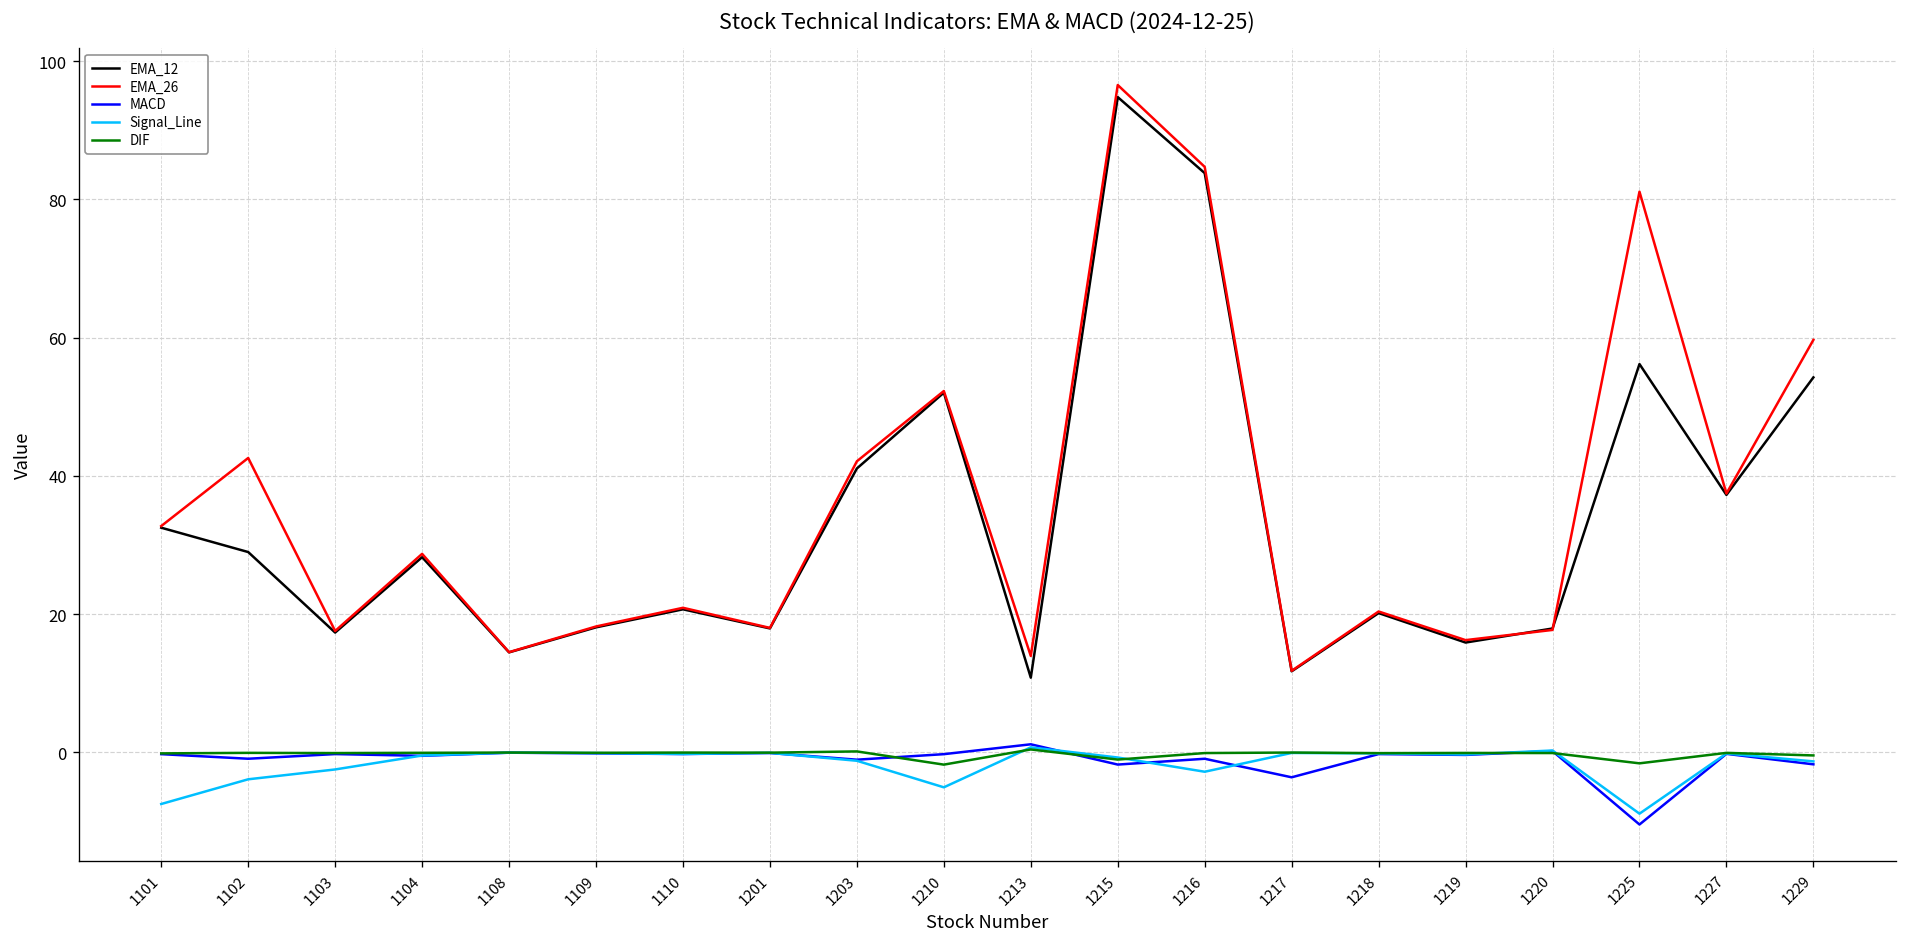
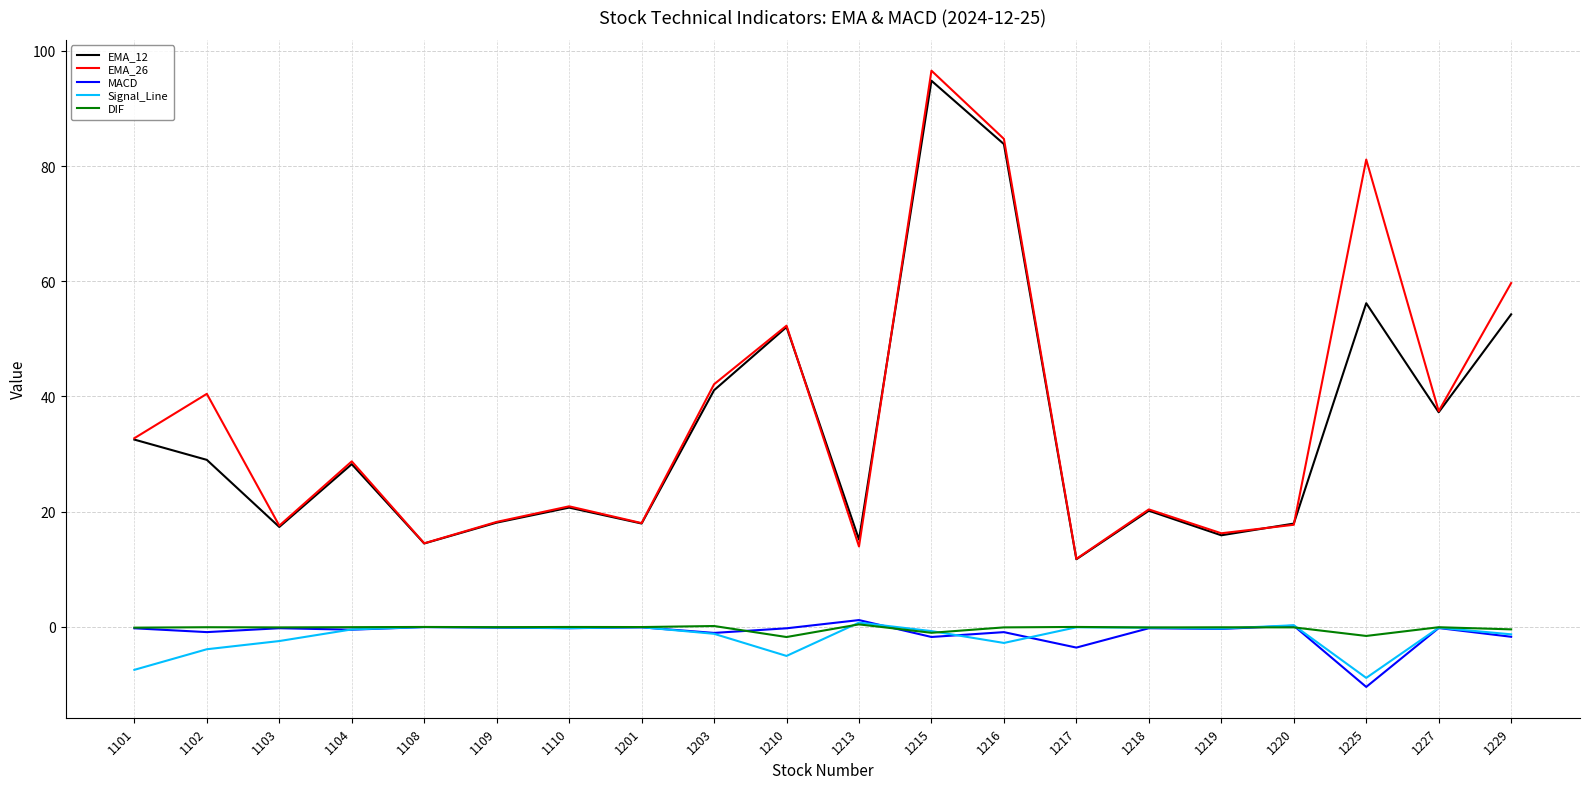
EMA_26, 1102: 43 -> 40
EMA_12, 1213: 11 -> 15
